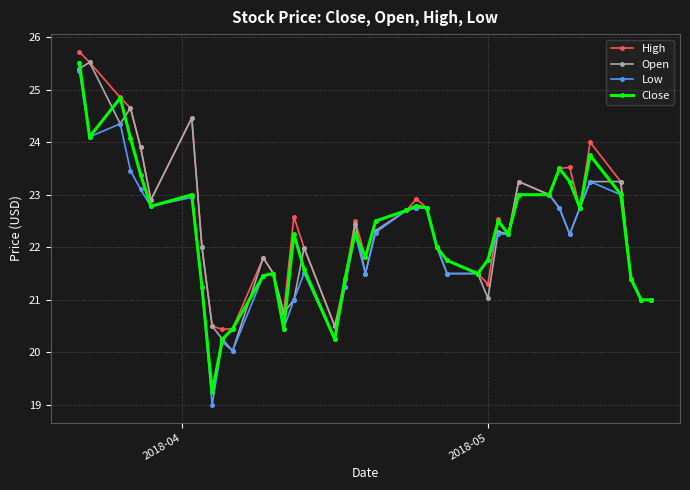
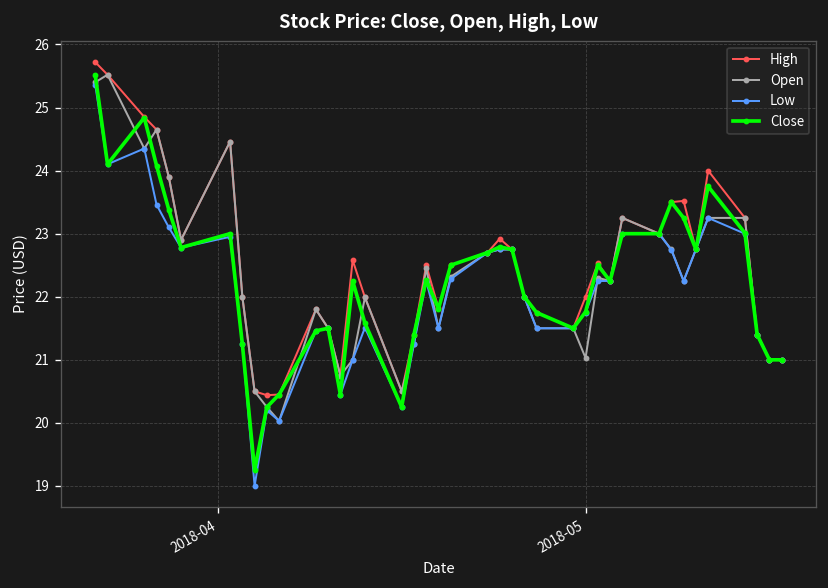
High, 2018-05: 21.3 -> 22.0
